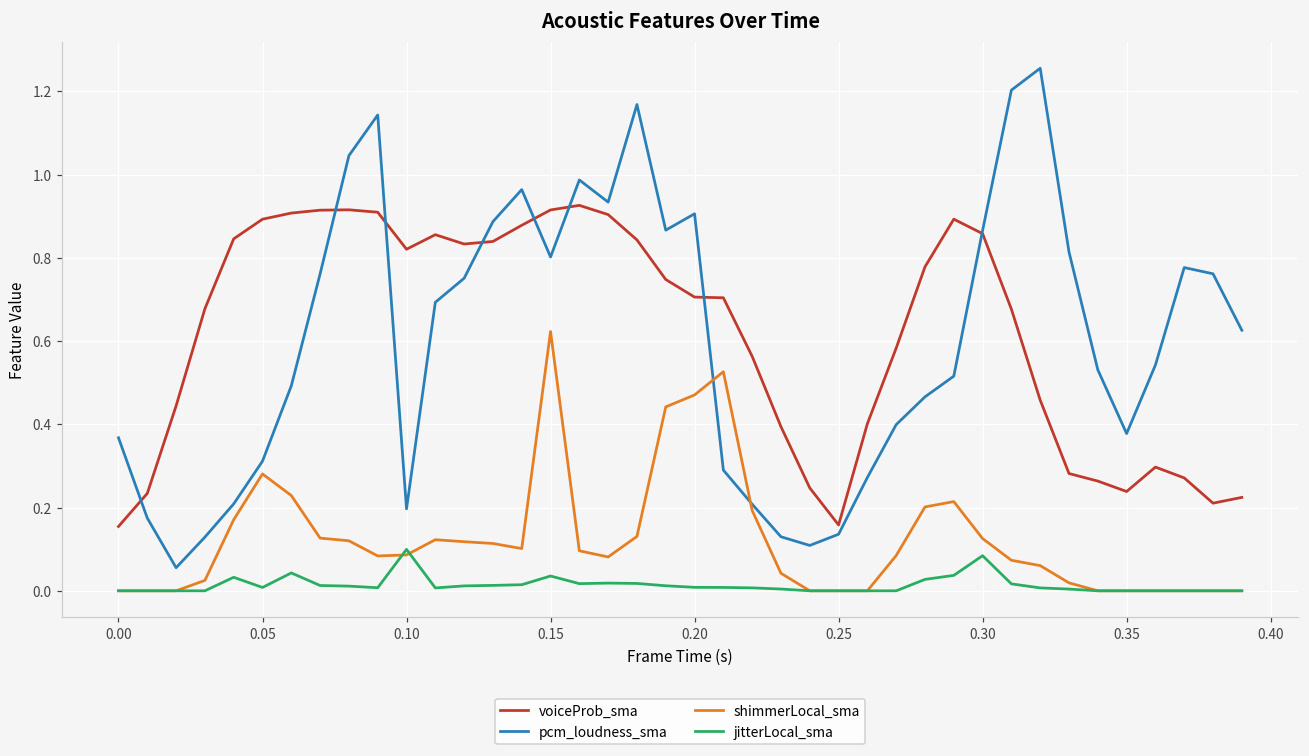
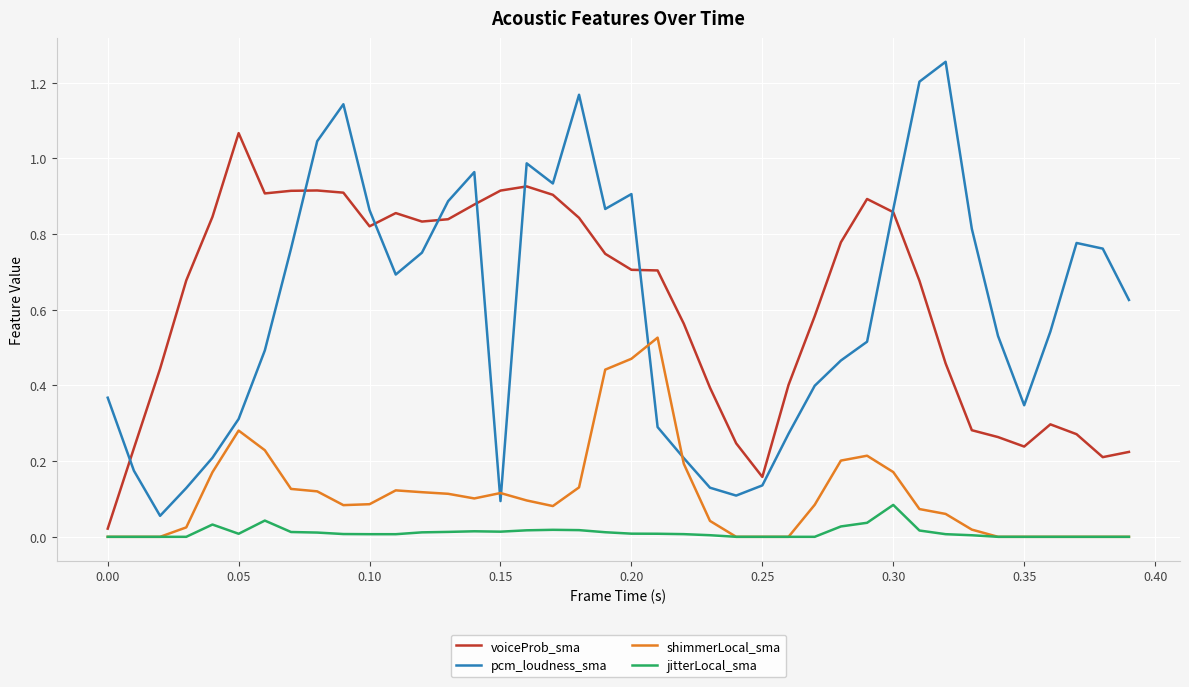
voiceProb_sma, 0.00: 0.15 -> 0.02
voiceProb_sma, 0.05: 0.89 -> 1.07
pcm_loudness_sma, 0.10: 0.20 -> 0.86
jitterLocal_sma, 0.10: 0.10 -> 0.01
pcm_loudness_sma, 0.15: 0.80 -> 0.09
shimmerLocal_sma, 0.15: 0.62 -> 0.12
jitterLocal_sma, 0.15: 0.04 -> 0.01
shimmerLocal_sma, 0.30: 0.13 -> 0.17
pcm_loudness_sma, 0.35: 0.38 -> 0.35
